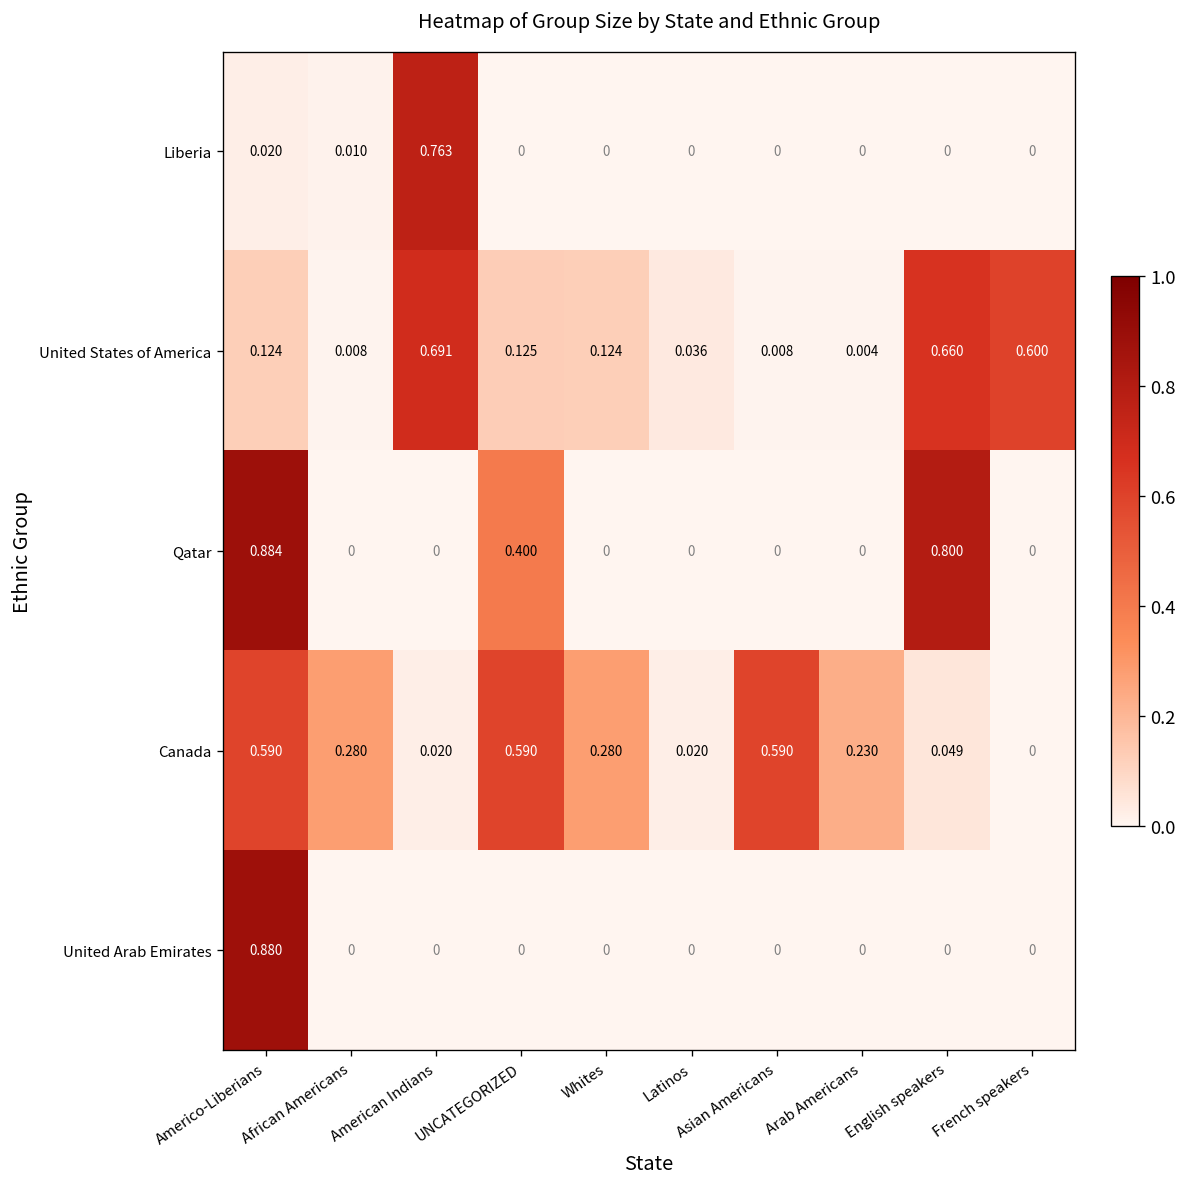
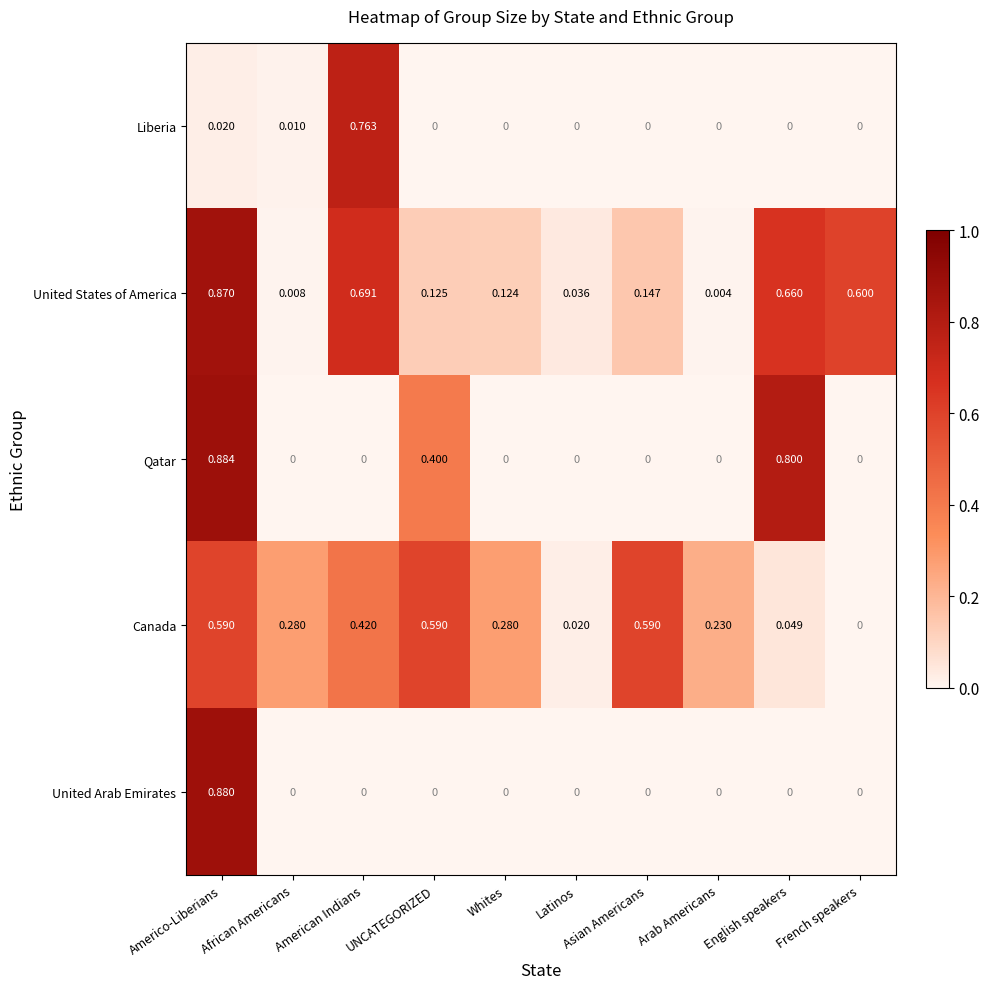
United States of America, Americo-Liberians: 0.124 -> 0.870
United States of America, Asian Americans: 0.008 -> 0.147
Canada, American Indians: 0.020 -> 0.420
